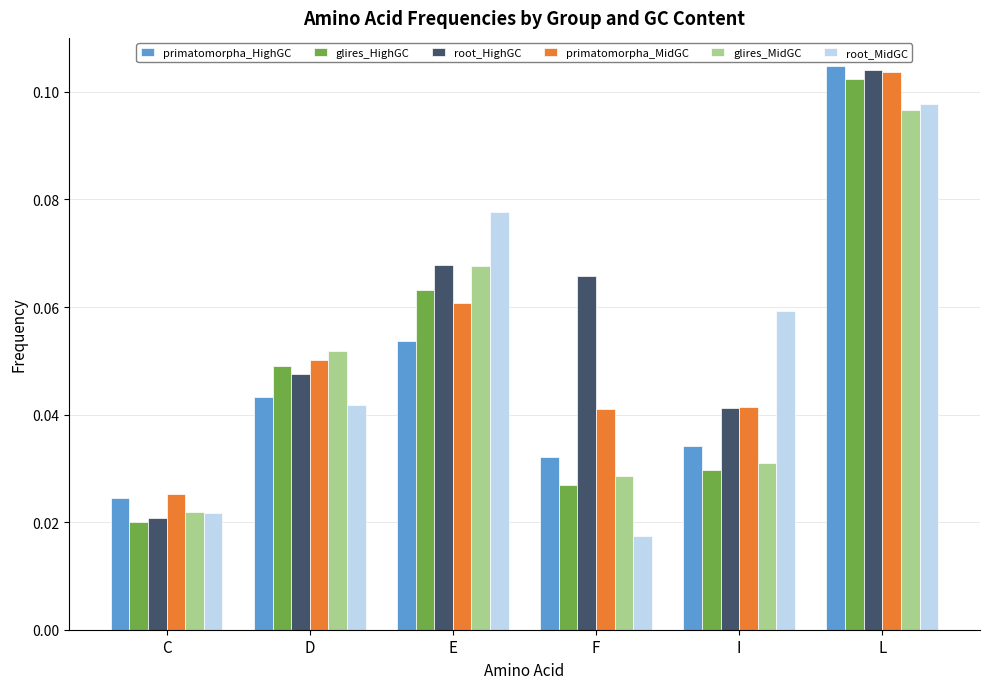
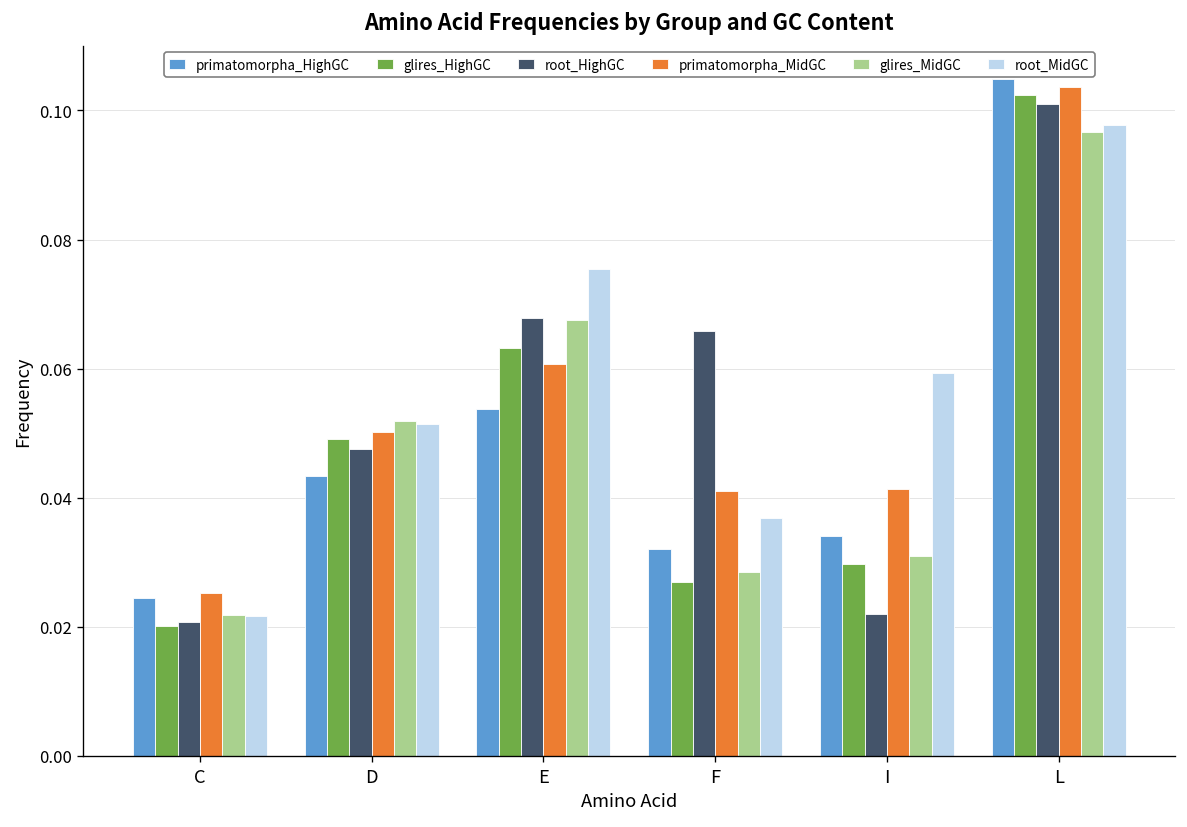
root_MidGC, D: 0.042 -> 0.051
root_MidGC, E: 0.078 -> 0.075
root_MidGC, F: 0.018 -> 0.037
root_HighGC, I: 0.041 -> 0.022
root_HighGC, L: 0.104 -> 0.101
